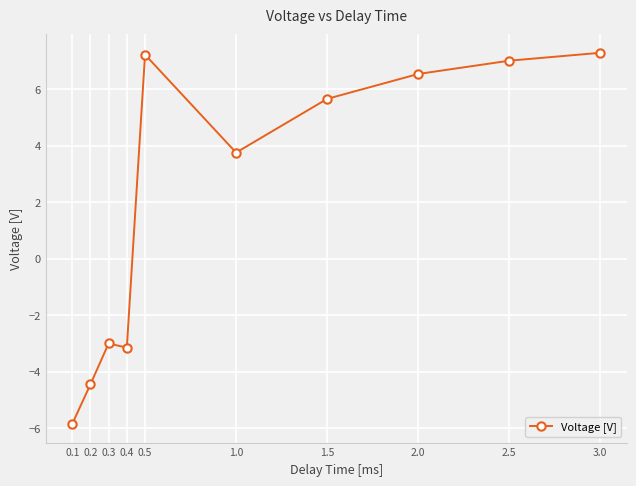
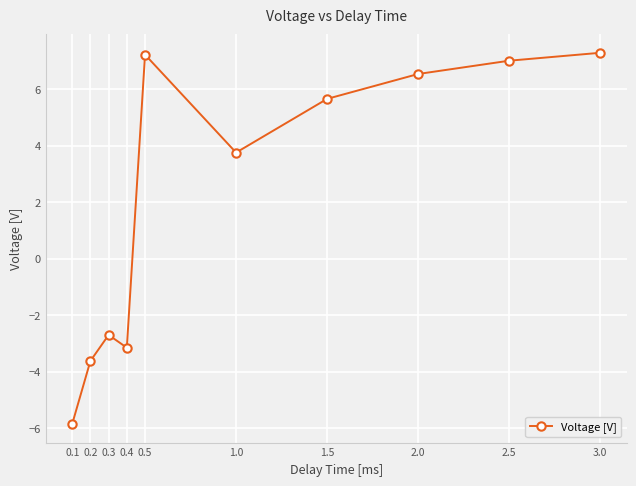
0.2: -4.5 -> -3.6
0.3: -3.0 -> -2.7
